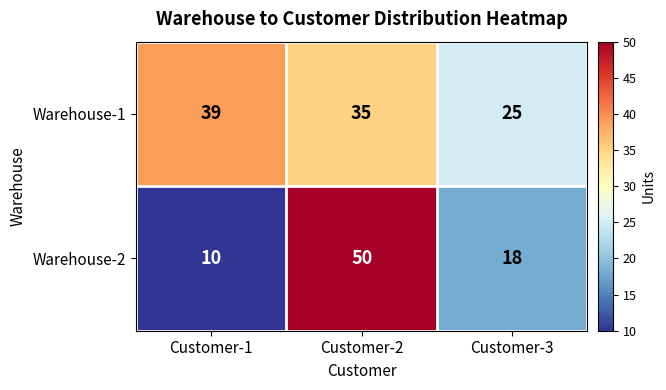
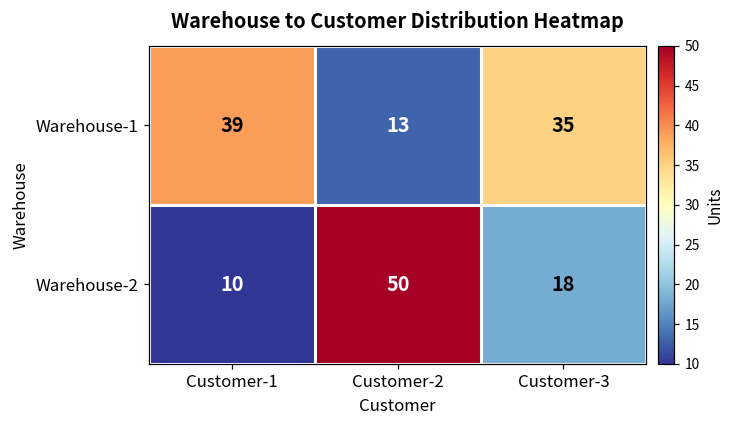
Warehouse-1, Customer-2: 35 -> 13
Warehouse-1, Customer-3: 25 -> 35
